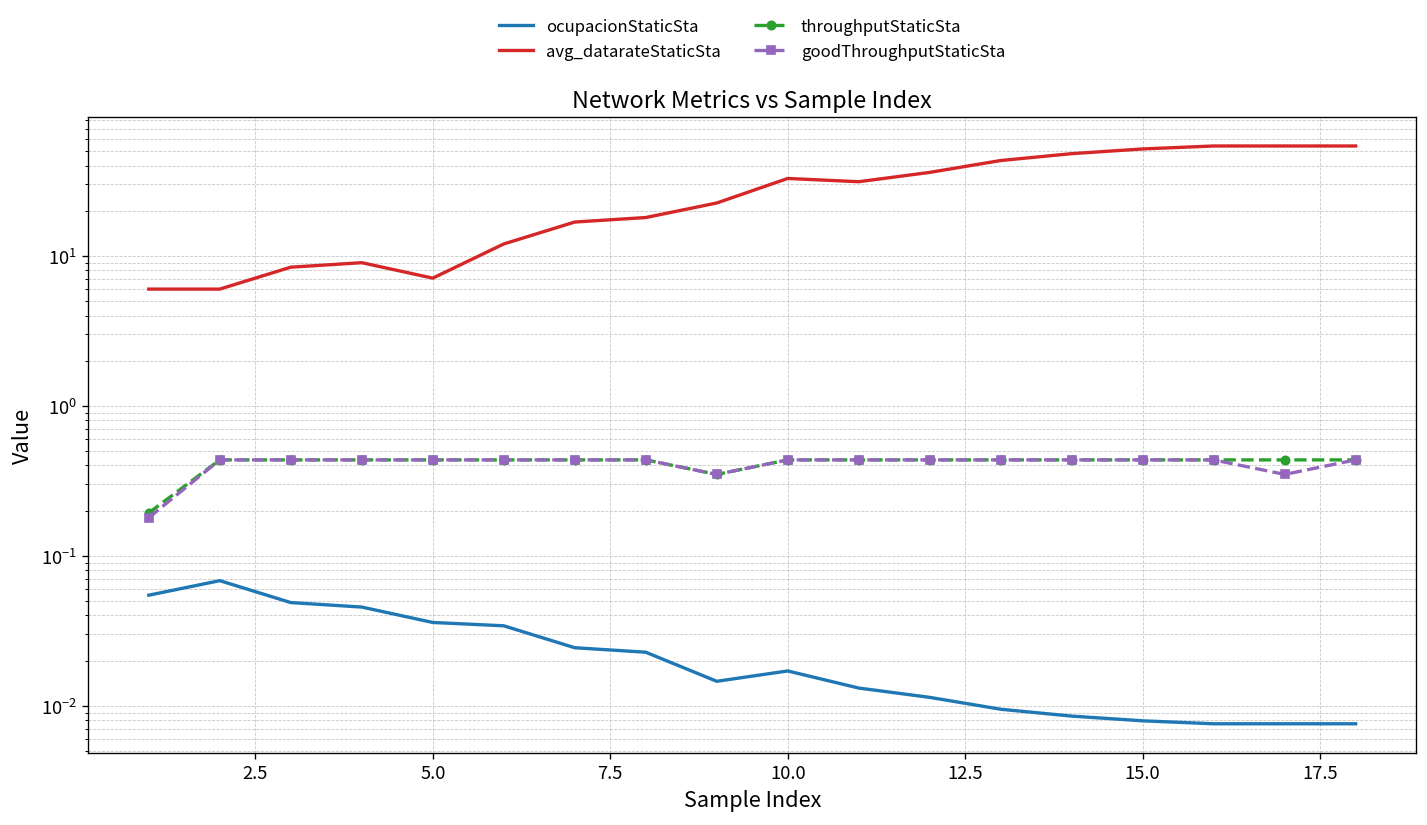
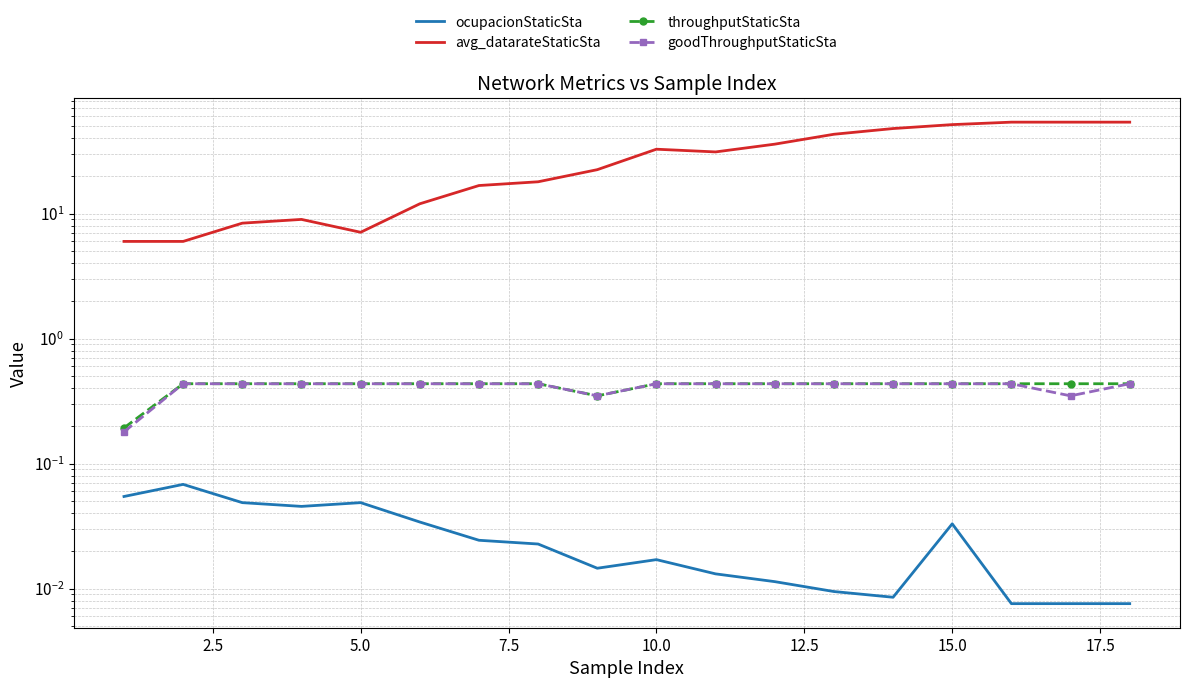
ocupacionStaticSta, 5.0: 0.036 -> 0.049
ocupacionStaticSta, 15.0: 0.008 -> 0.033
